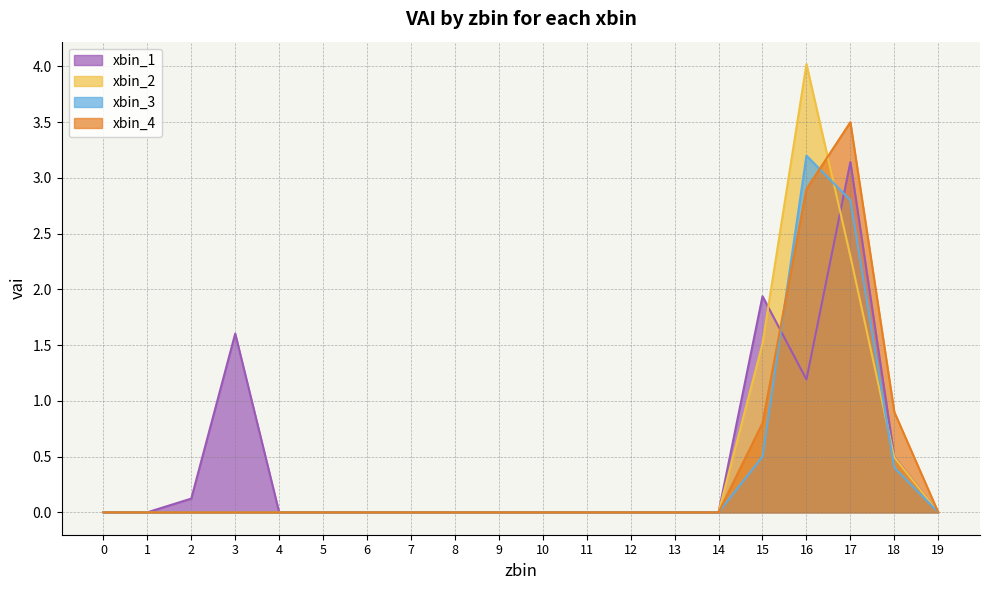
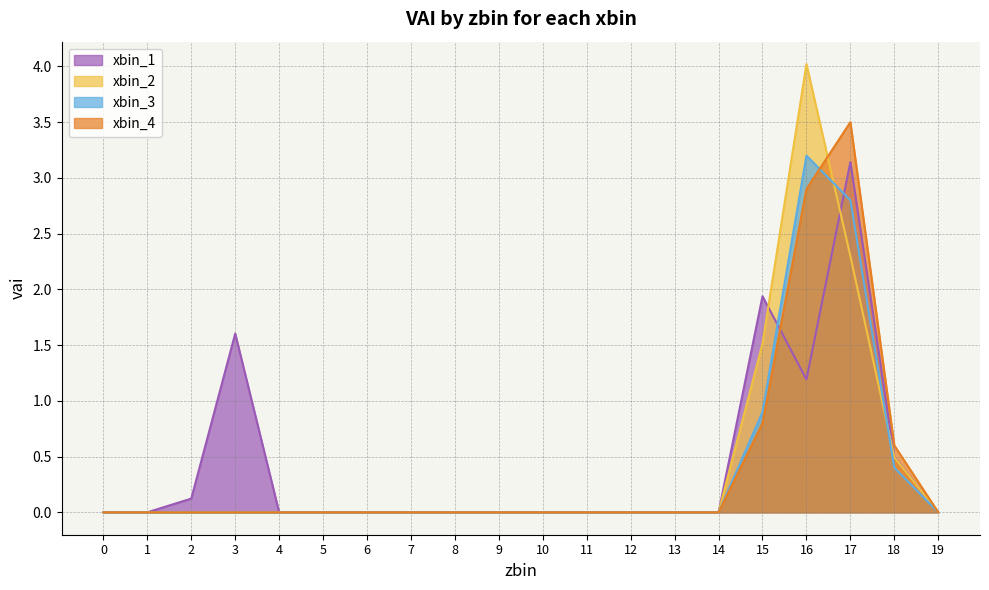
xbin_3, 15: 0.5 -> 0.9
xbin_4, 18: 0.9 -> 0.6
